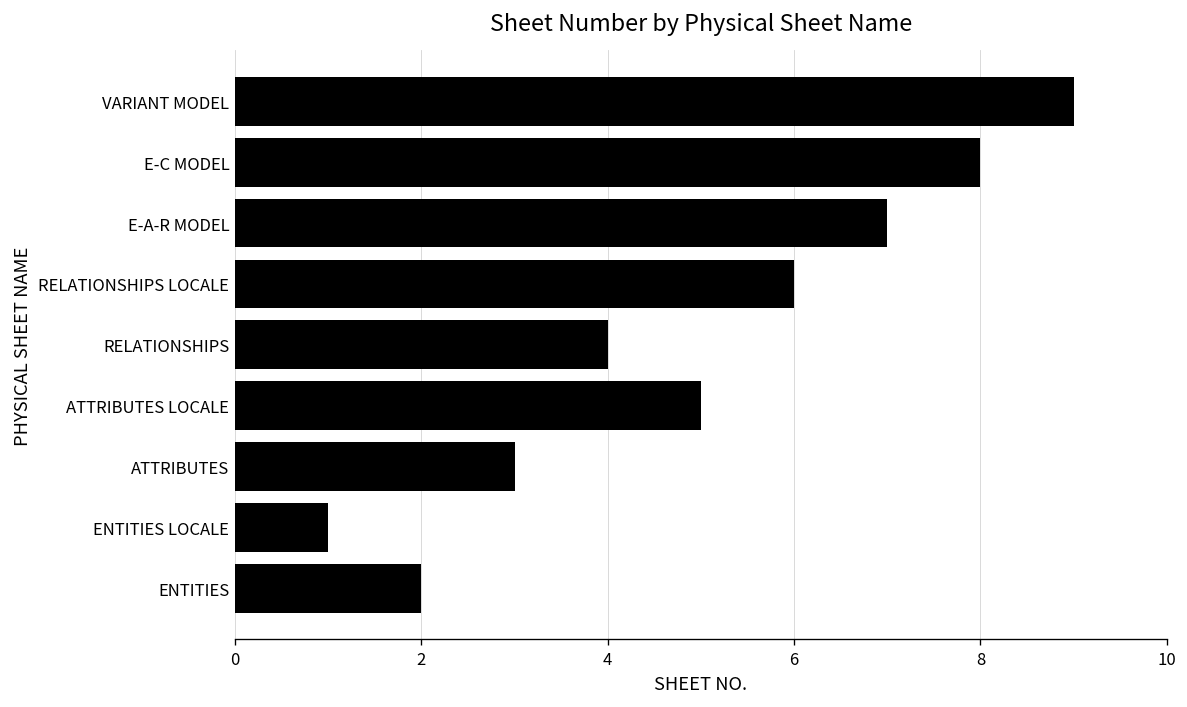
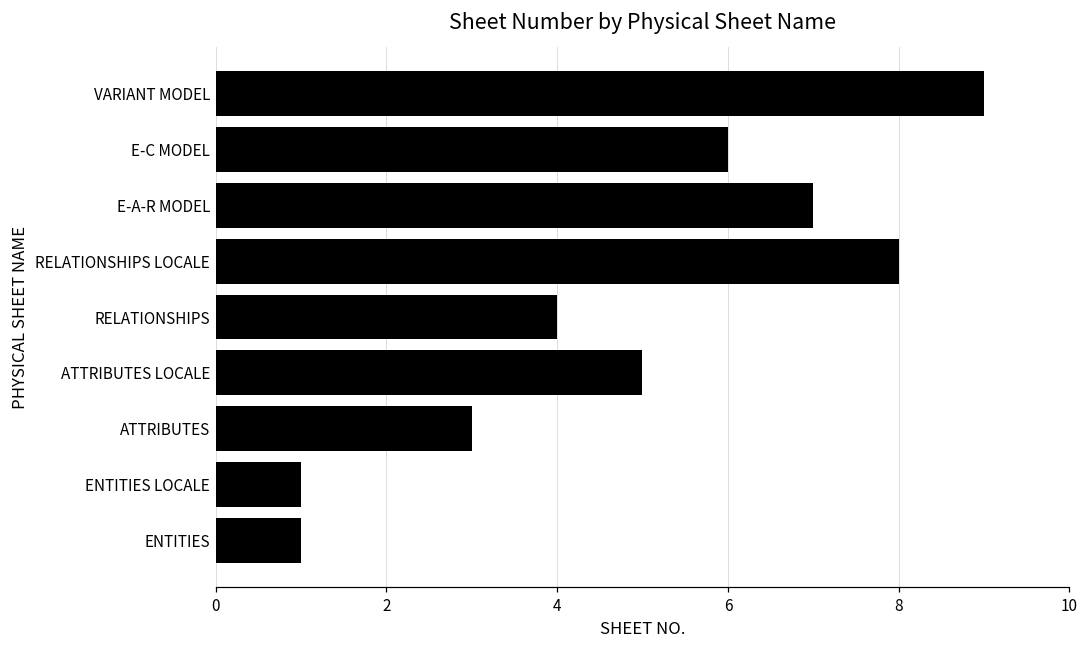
E-C MODEL: 8 -> 6
RELATIONSHIPS LOCALE: 6 -> 8
ENTITIES: 2 -> 1
